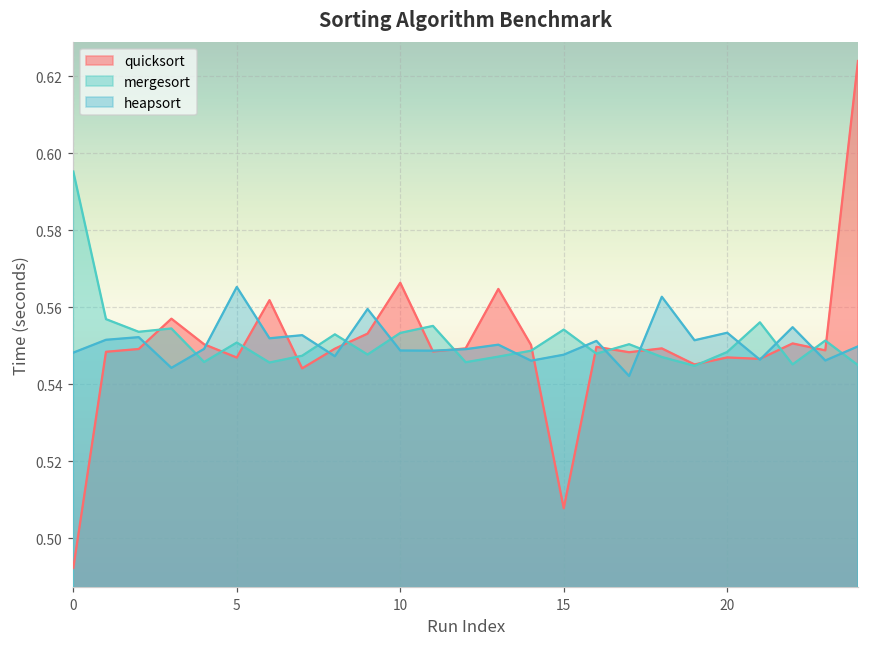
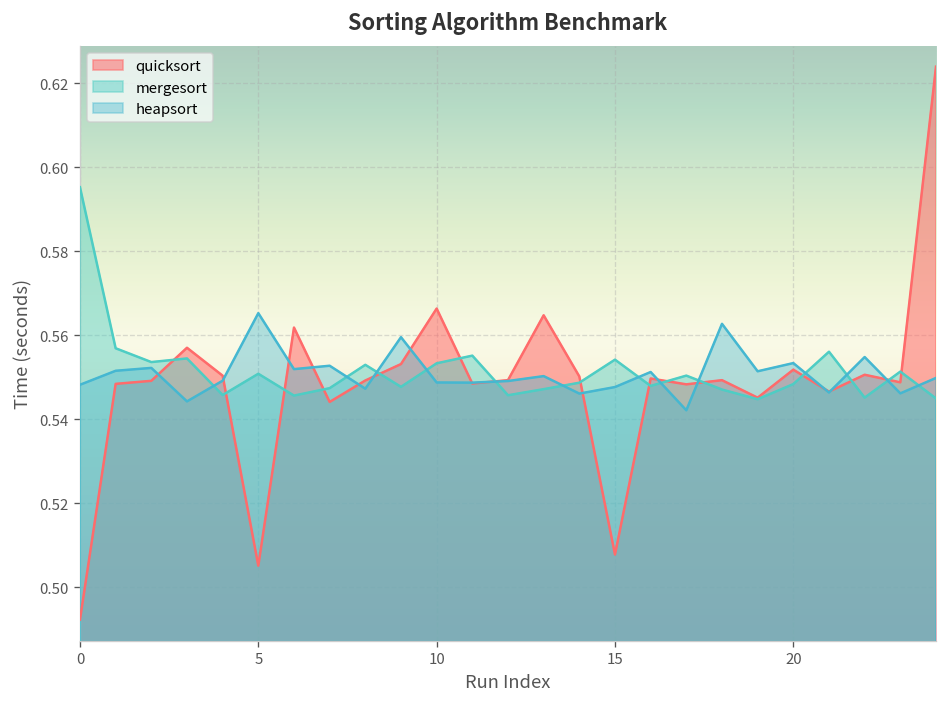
quicksort, 5: 0.547 -> 0.505
quicksort, 20: 0.547 -> 0.552
